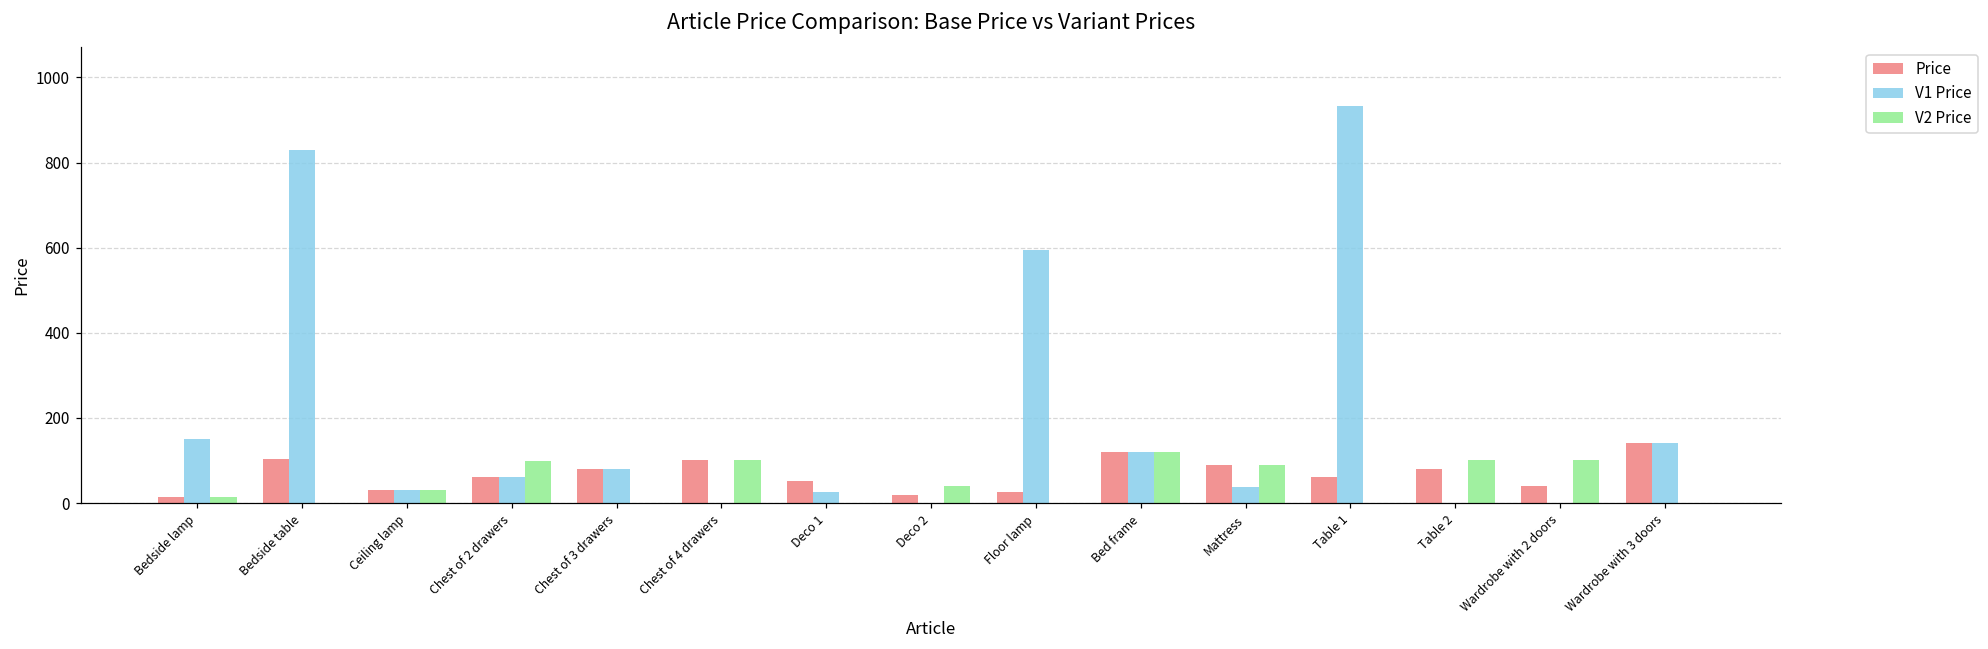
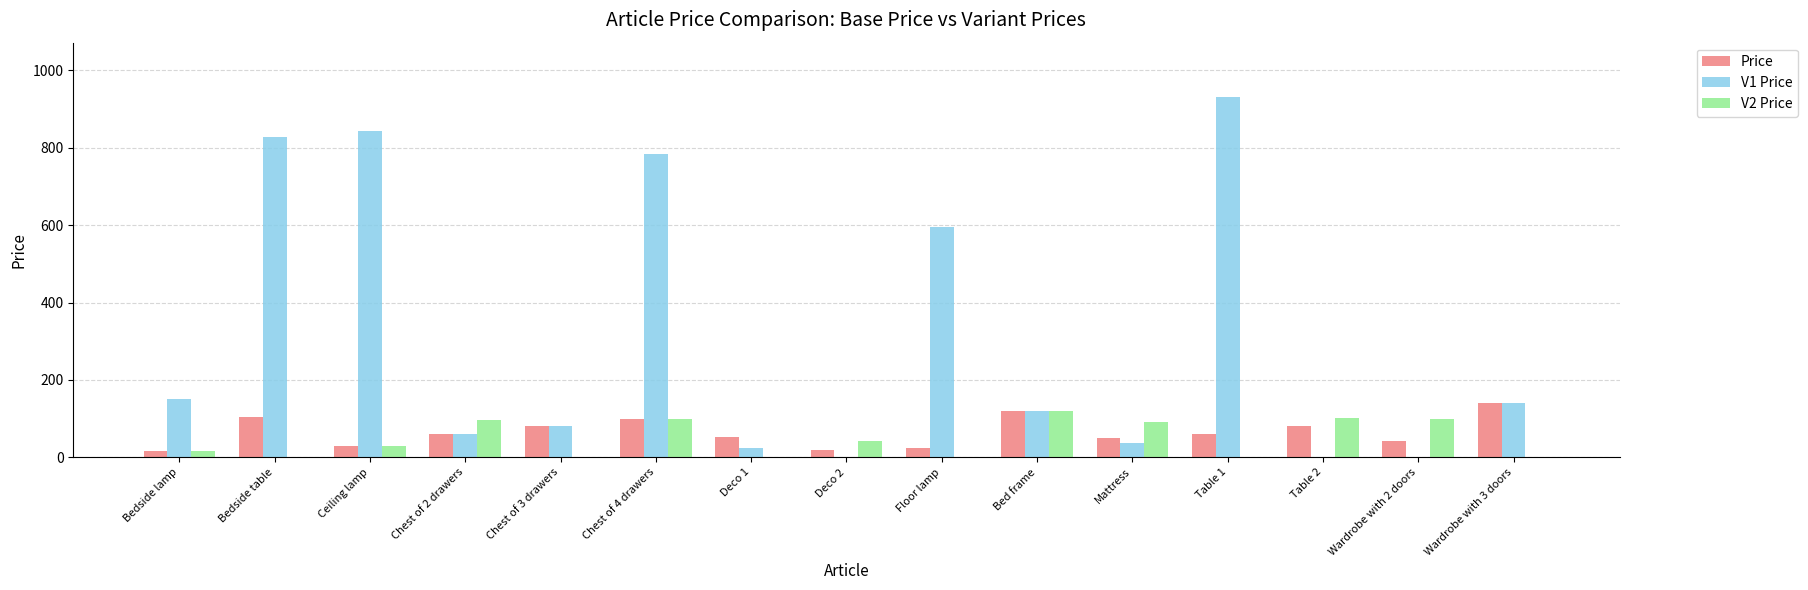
V1 Price, Ceiling lamp: 30 -> 840
V1 Price, Chest of 4 drawers: 0 -> 780
Price, Mattress: 90 -> 50
